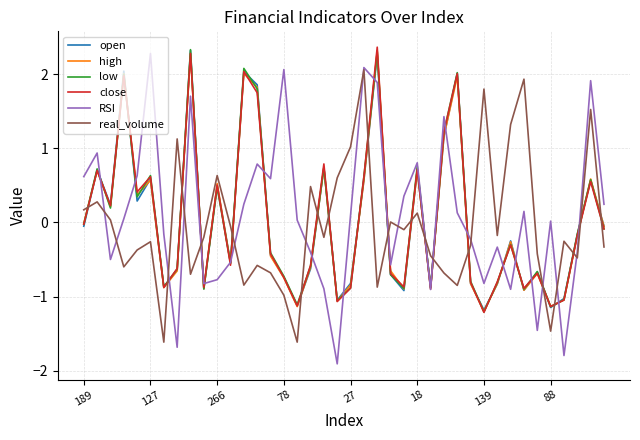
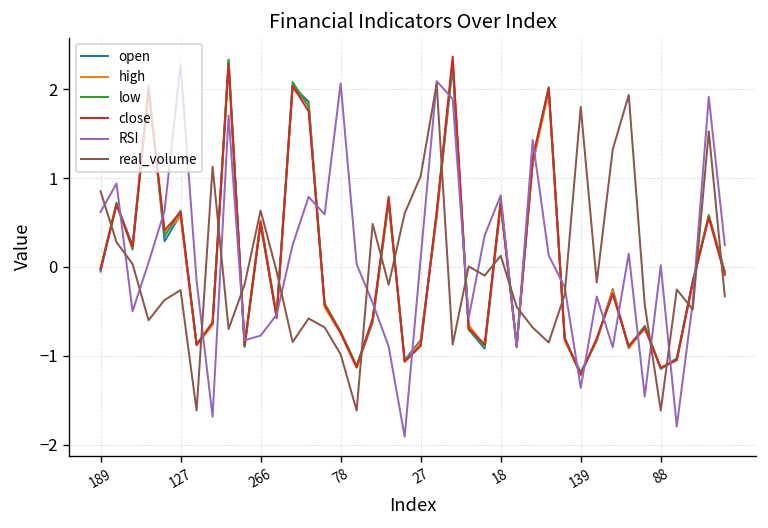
real_volume, 189: 0.2 -> 0.9
RSI, 139: -0.8 -> -1.4
real_volume, 88: -1.5 -> -1.6
